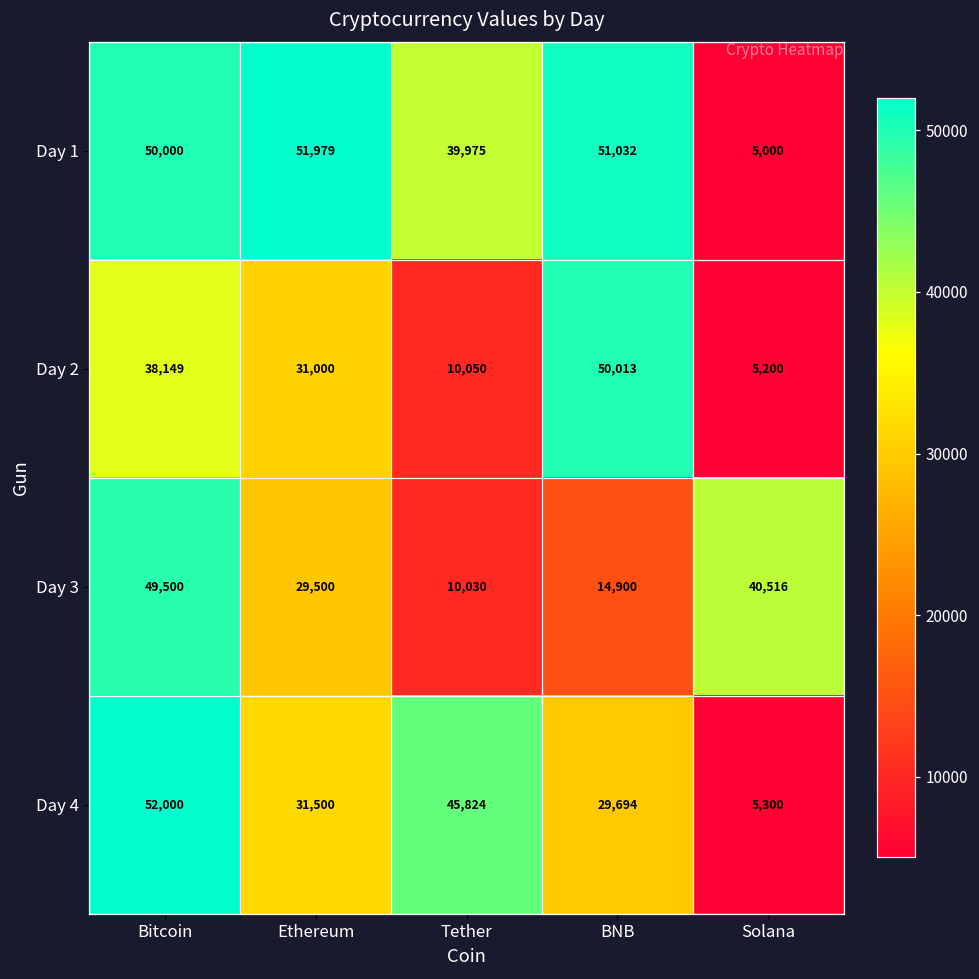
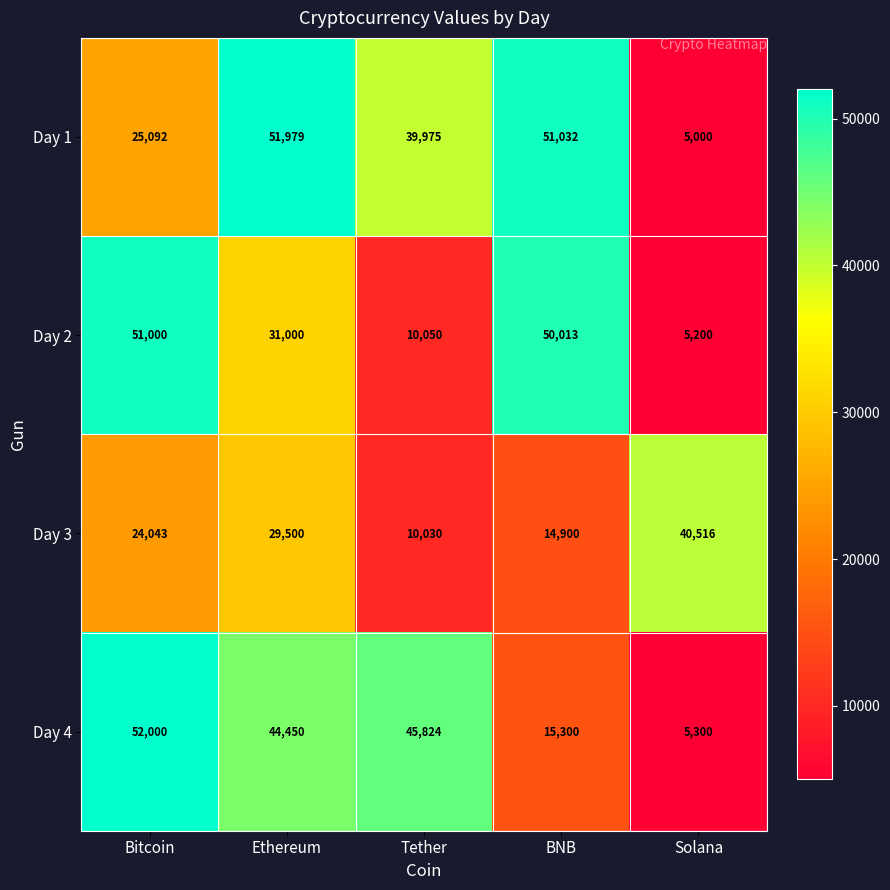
Day 1, Bitcoin: 50,000 -> 25,092
Day 2, Bitcoin: 38,149 -> 51,000
Day 3, Bitcoin: 49,500 -> 24,043
Day 4, Ethereum: 31,500 -> 44,450
Day 4, BNB: 29,694 -> 15,300
